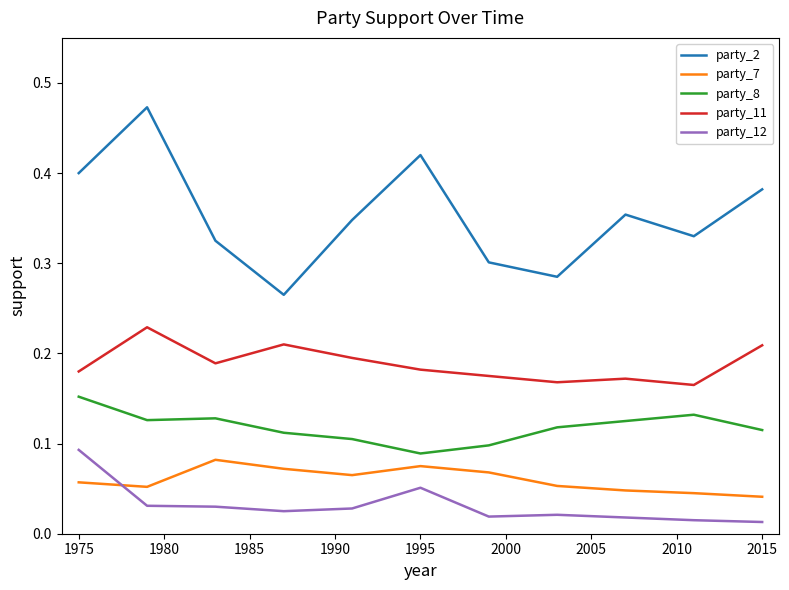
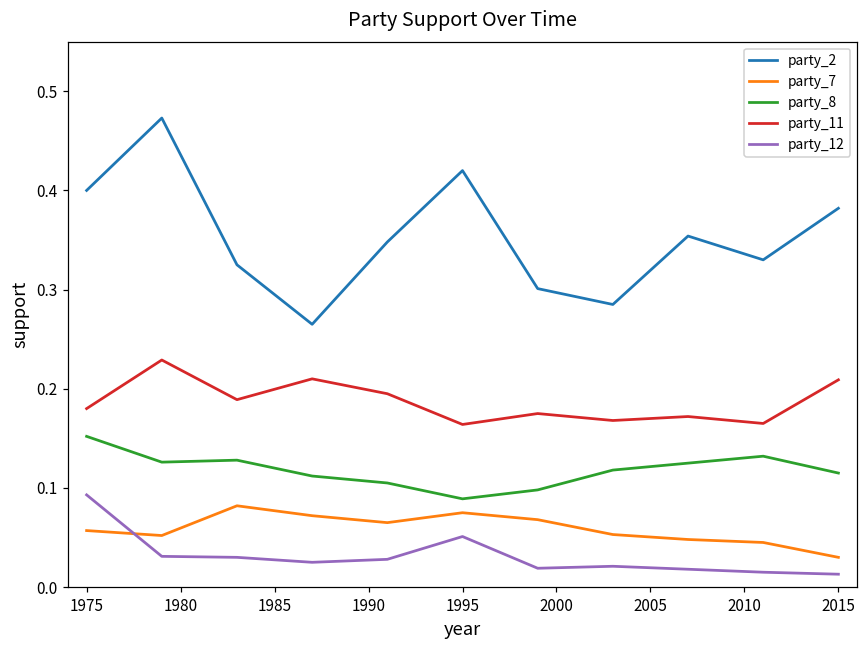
party_11, 1995: 0.18 -> 0.16
party_7, 2015: 0.04 -> 0.03
